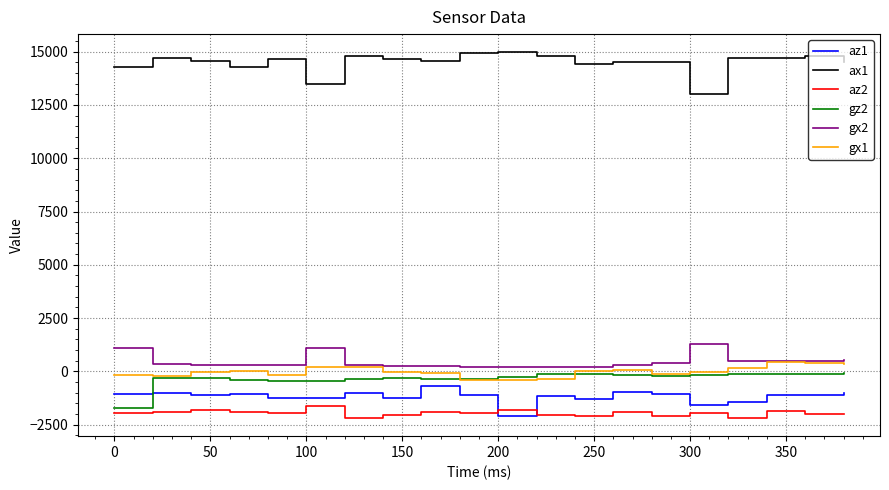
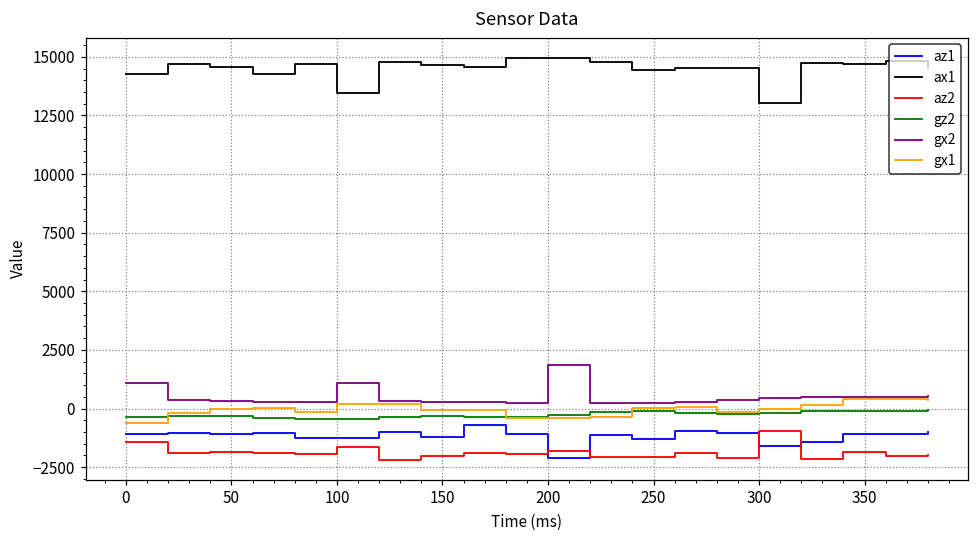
az2, 0: -2000 -> -1400
gz2, 0: -1700 -> -400
gx1, 0: -100 -> -600
gx2, 200: 200 -> 1900
az2, 300: -2000 -> -1000
gx2, 300: 1300 -> 500
